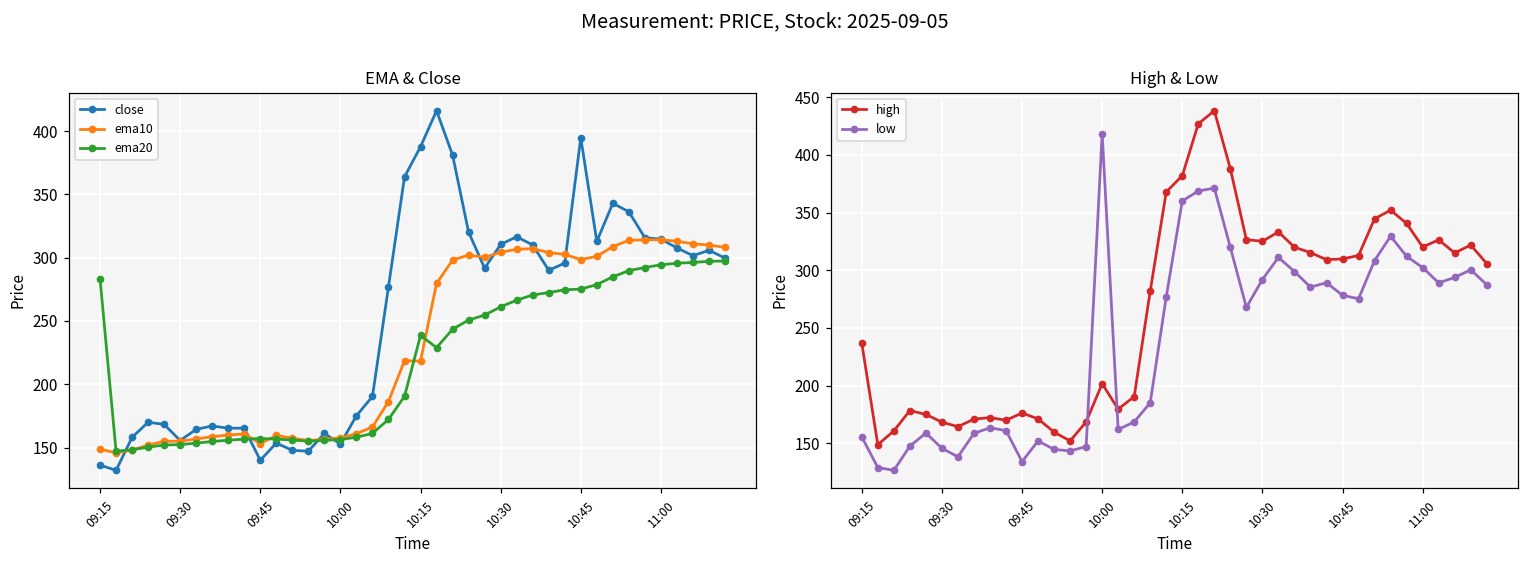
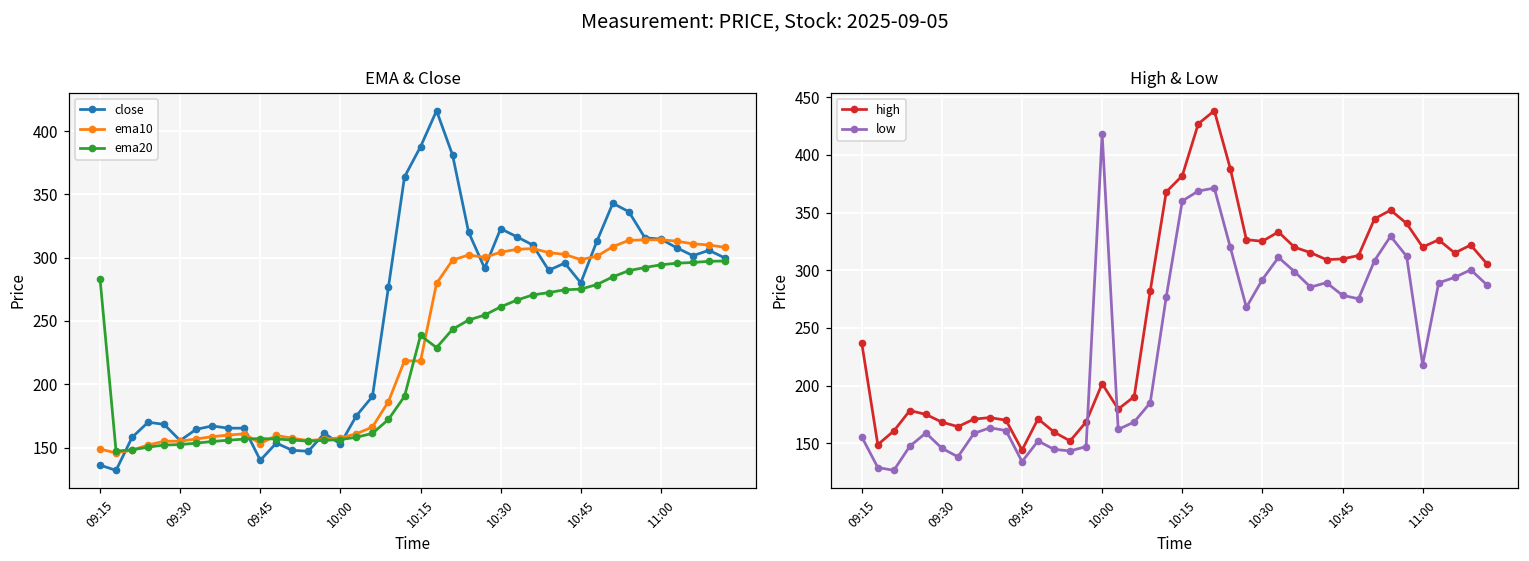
EMA & Close, close, 10:30: 310 -> 323
EMA & Close, close, 10:45: 395 -> 280
High & Low, high, 09:45: 176 -> 144
High & Low, low, 11:00: 302 -> 218
